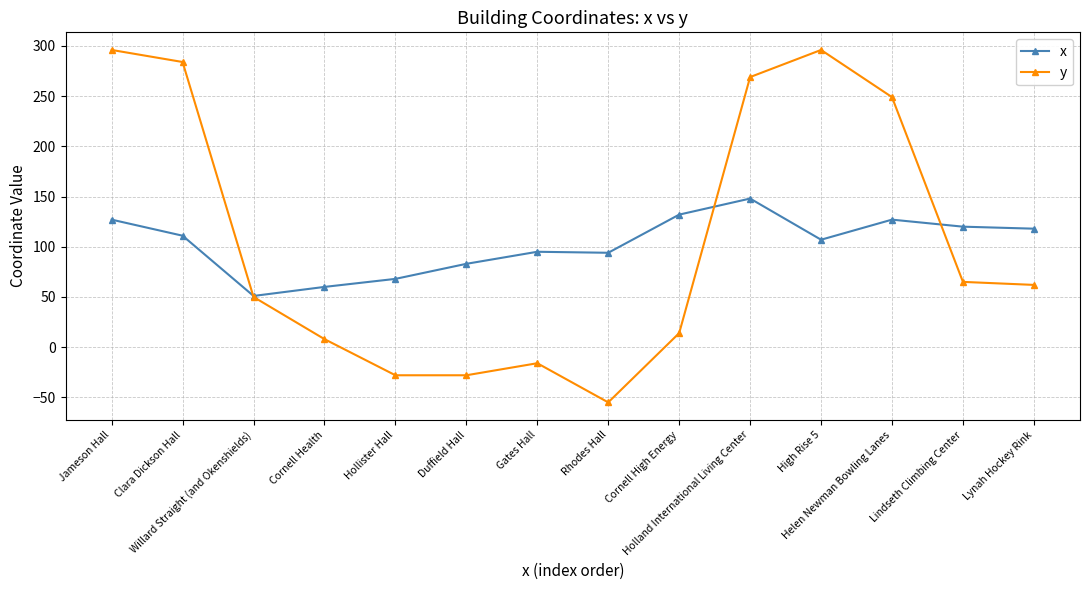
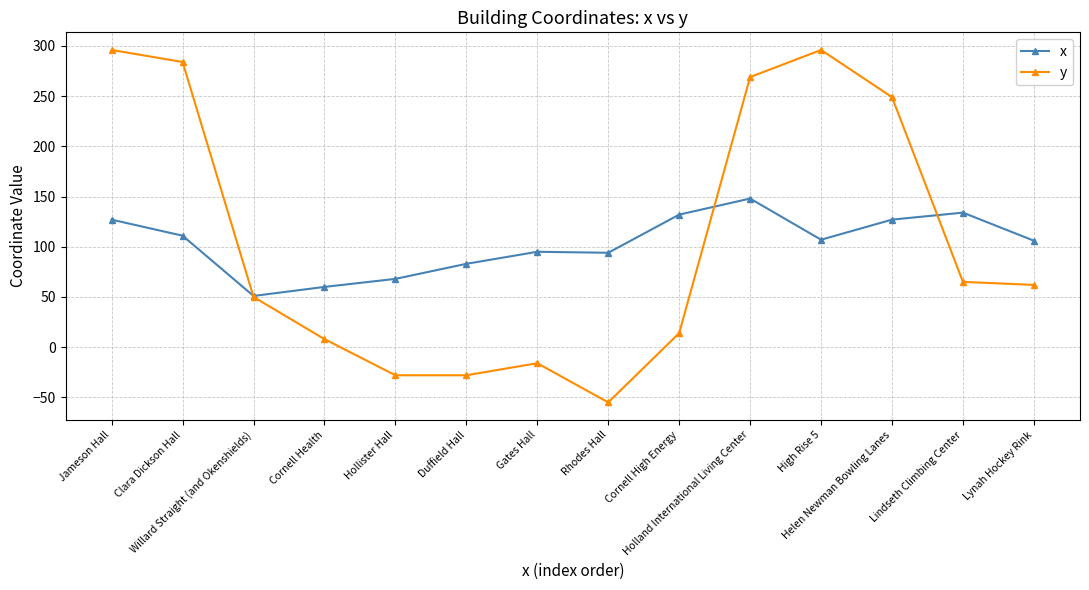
x, Lindseth Climbing Center: 120 -> 134
x, Lynah Hockey Rink: 118 -> 106
